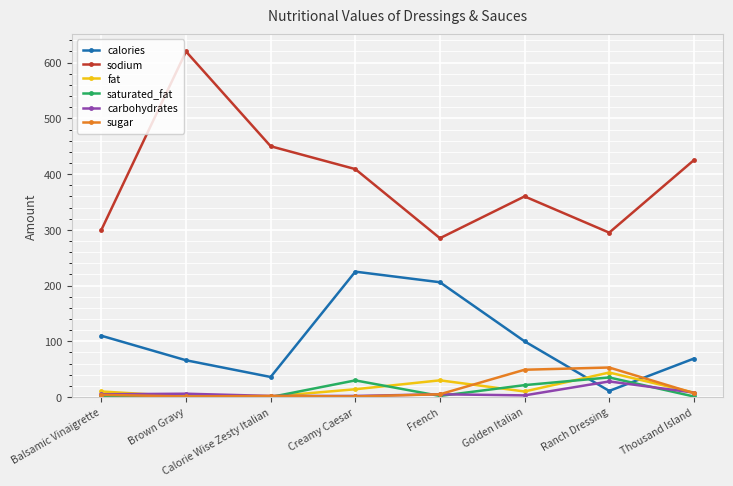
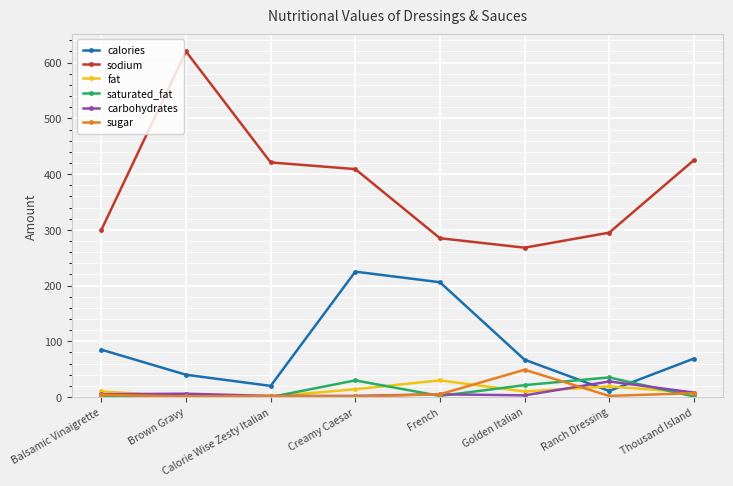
calories, Balsamic Vinaigrette: 110 -> 90
calories, Brown Gravy: 70 -> 40
calories, Calorie Wise Zesty Italian: 40 -> 20
sodium, Calorie Wise Zesty Italian: 450 -> 420
calories, Golden Italian: 100 -> 70
sodium, Golden Italian: 360 -> 270
fat, Ranch Dressing: 40 -> 20
sugar, Ranch Dressing: 50 -> 0
